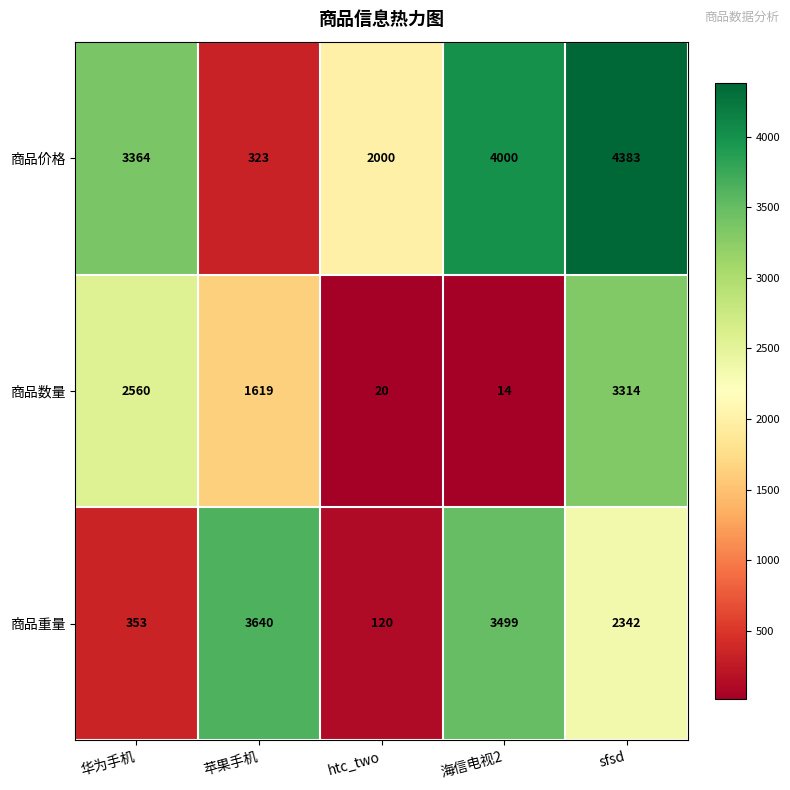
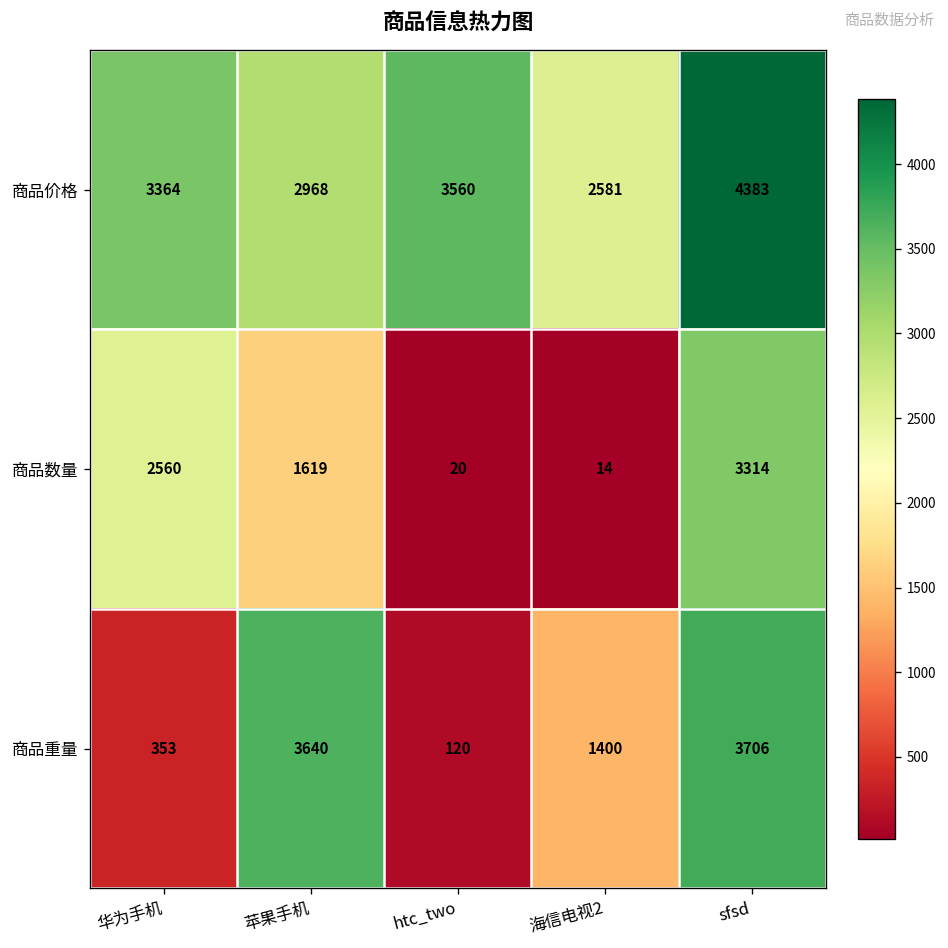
商品价格, 苹果手机: 323 -> 2968
商品价格, htc_two: 2000 -> 3560
商品价格, 海信电视2: 4000 -> 2581
商品重量, 海信电视2: 3499 -> 1400
商品重量, sfsd: 2342 -> 3706
